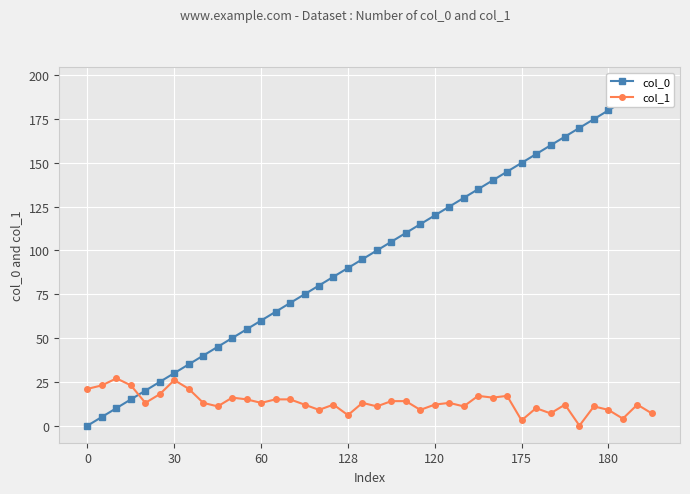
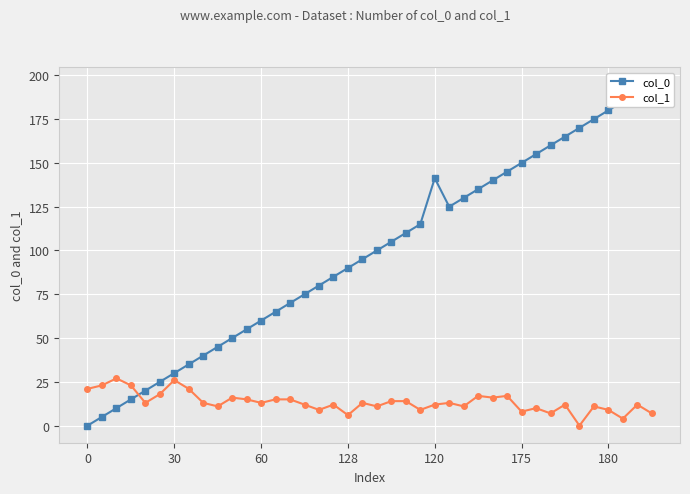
col_0, 120: 120 -> 141
col_1, 175: 3 -> 8
